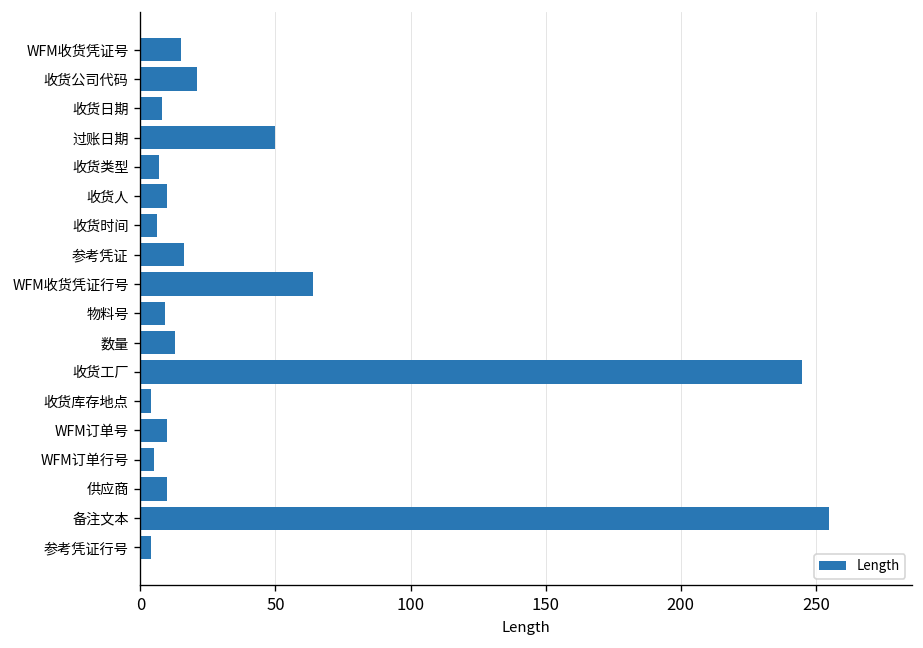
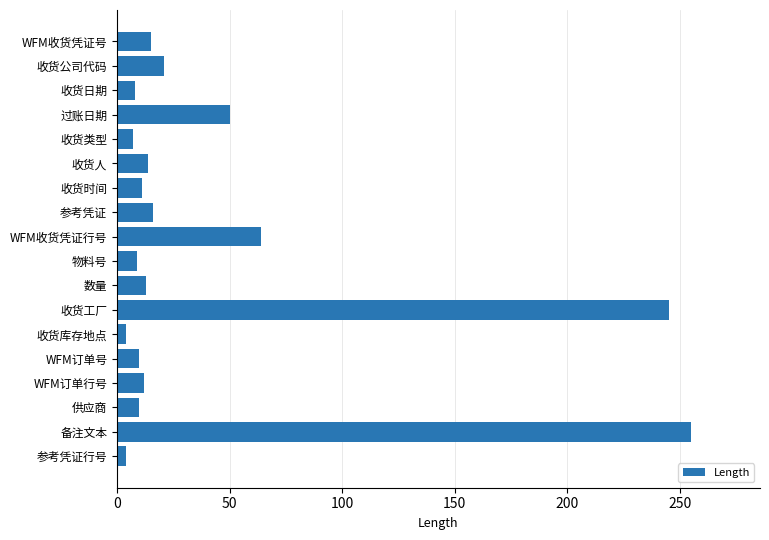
收货人: 10 -> 14
收货时间: 6 -> 11
WFM订单行号: 5 -> 12
